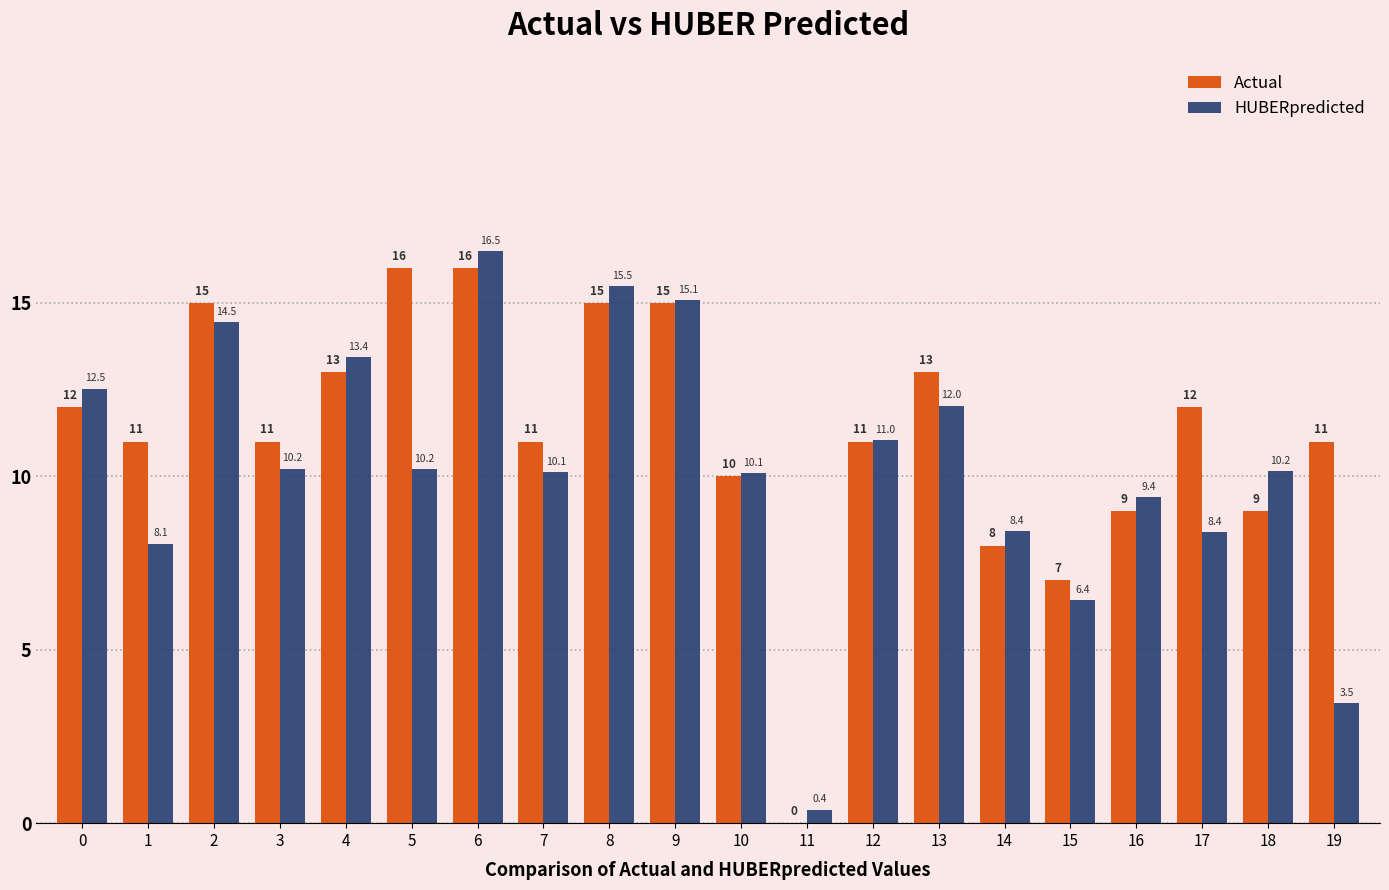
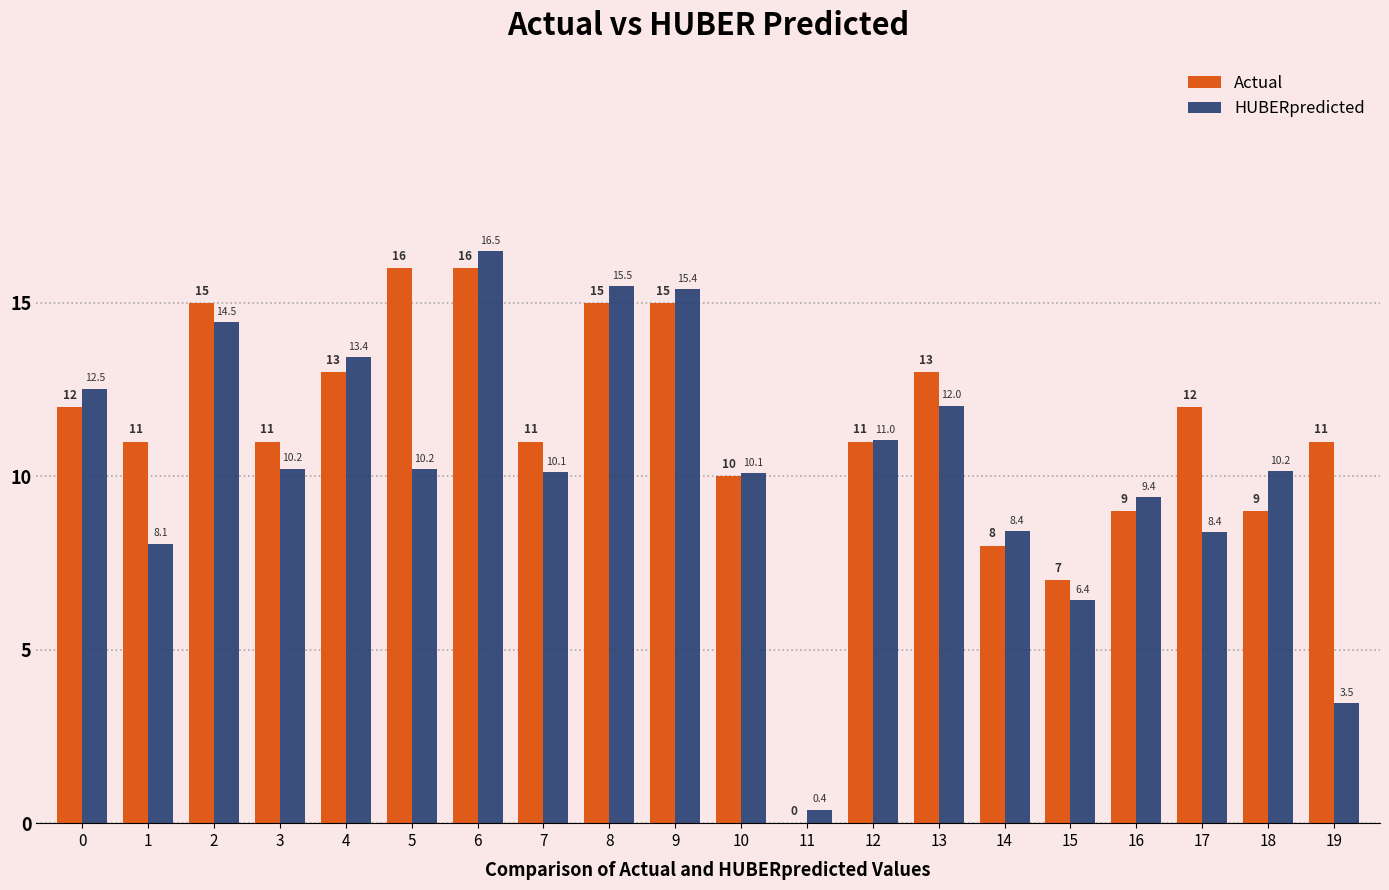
HUBERpredicted, 9: 15.1 -> 15.4
